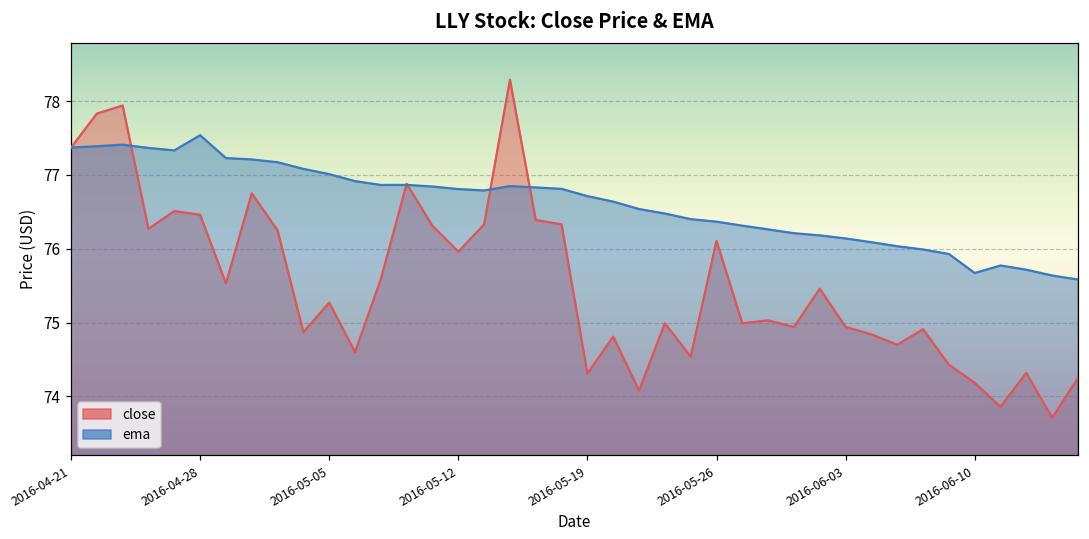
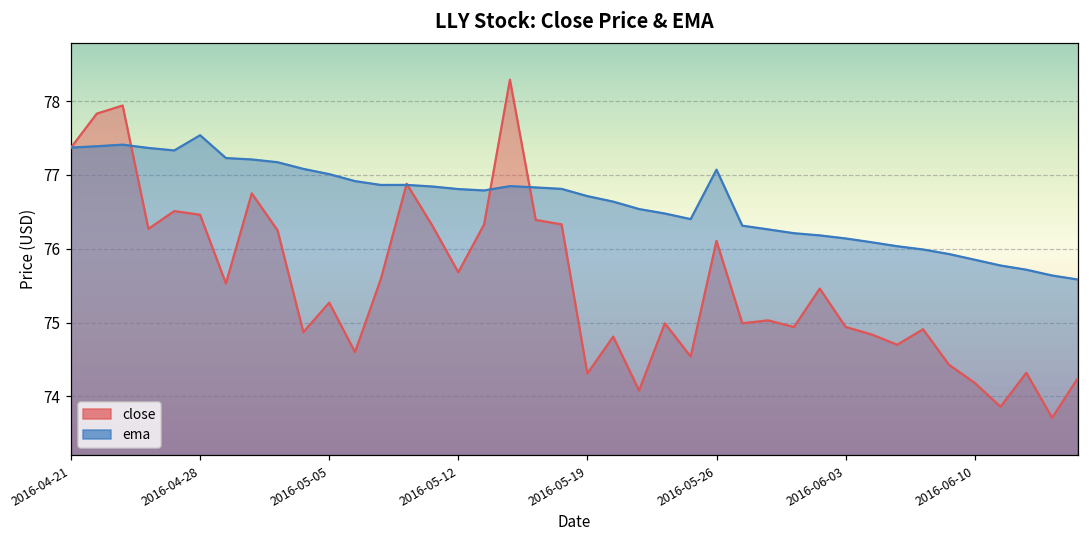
close, 2016-05-12: 76.0 -> 75.7
ema, 2016-05-26: 76.4 -> 77.1
ema, 2016-06-10: 75.7 -> 75.9
